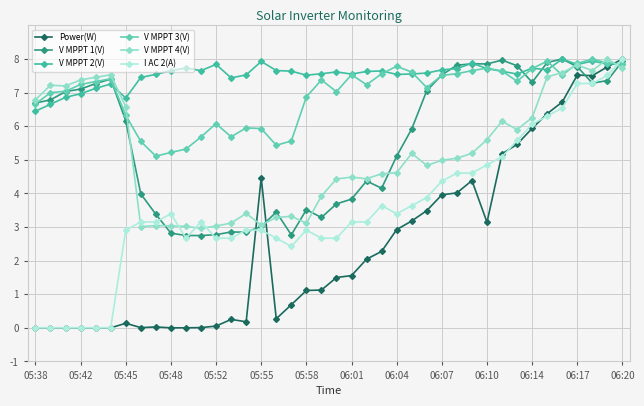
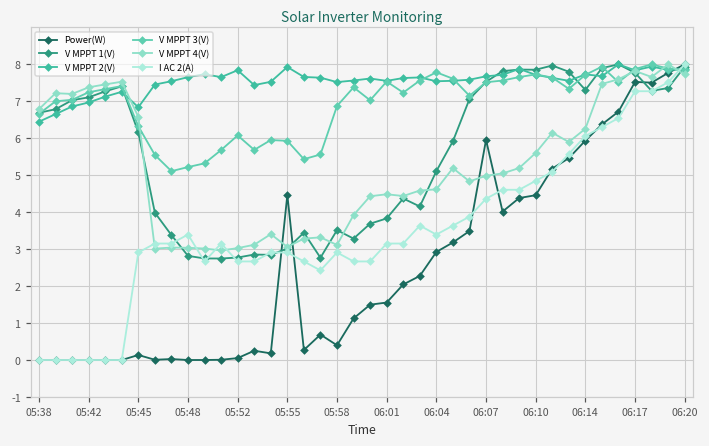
Power(W), 05:58: 1.1 -> 0.4
Power(W), 06:07: 4.0 -> 6.0
Power(W), 06:10: 3.1 -> 4.5
